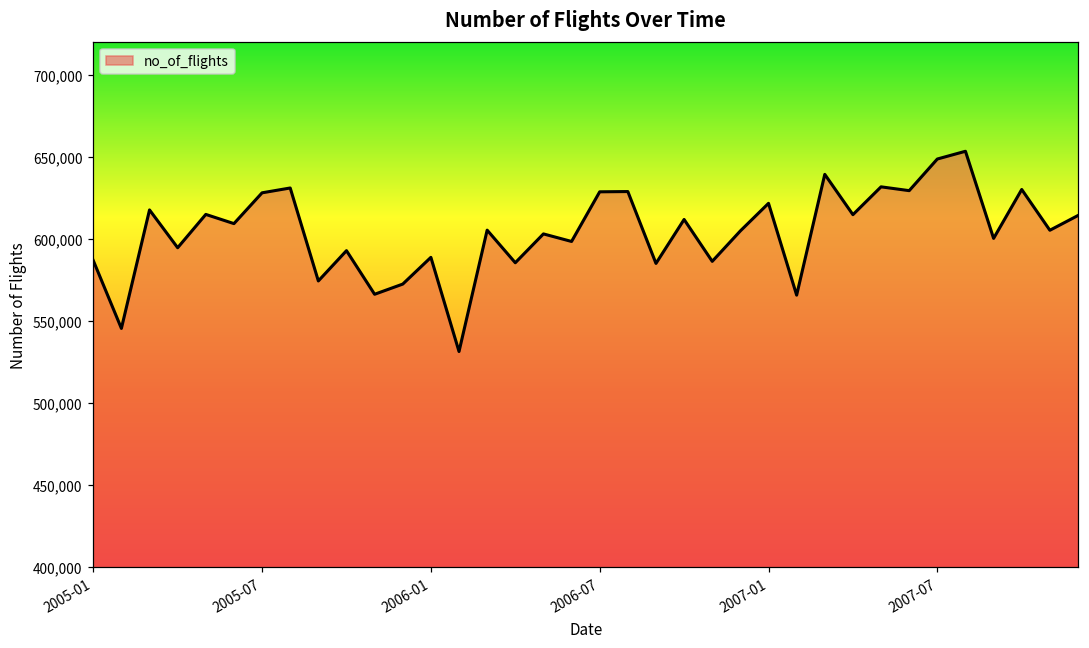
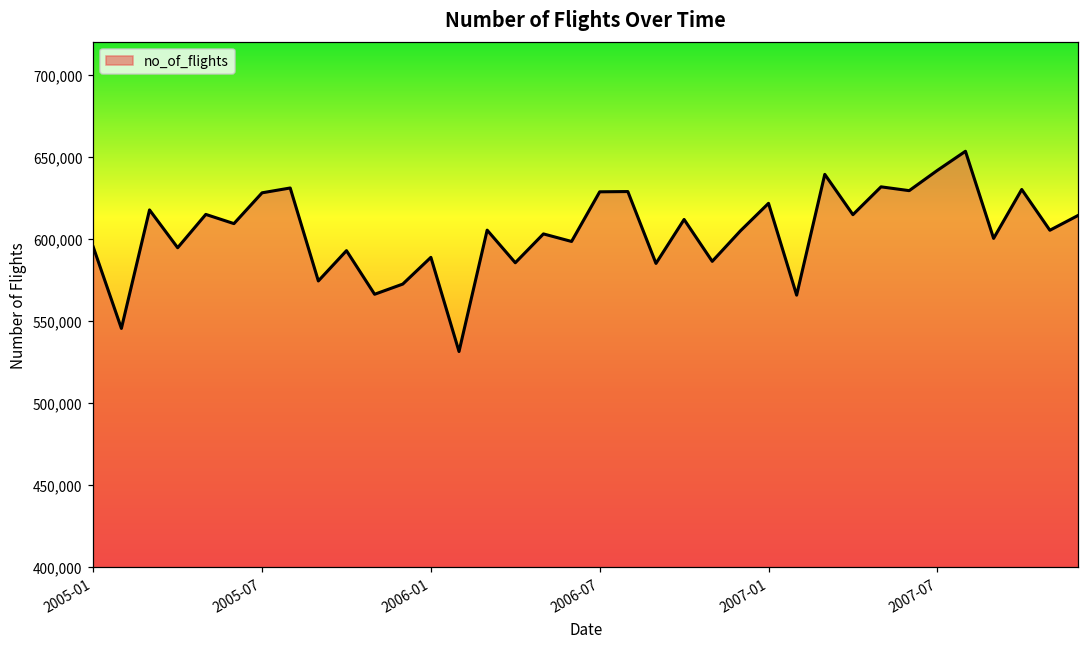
2005-01: 587,000 -> 595,000
2007-07: 649,000 -> 642,000
